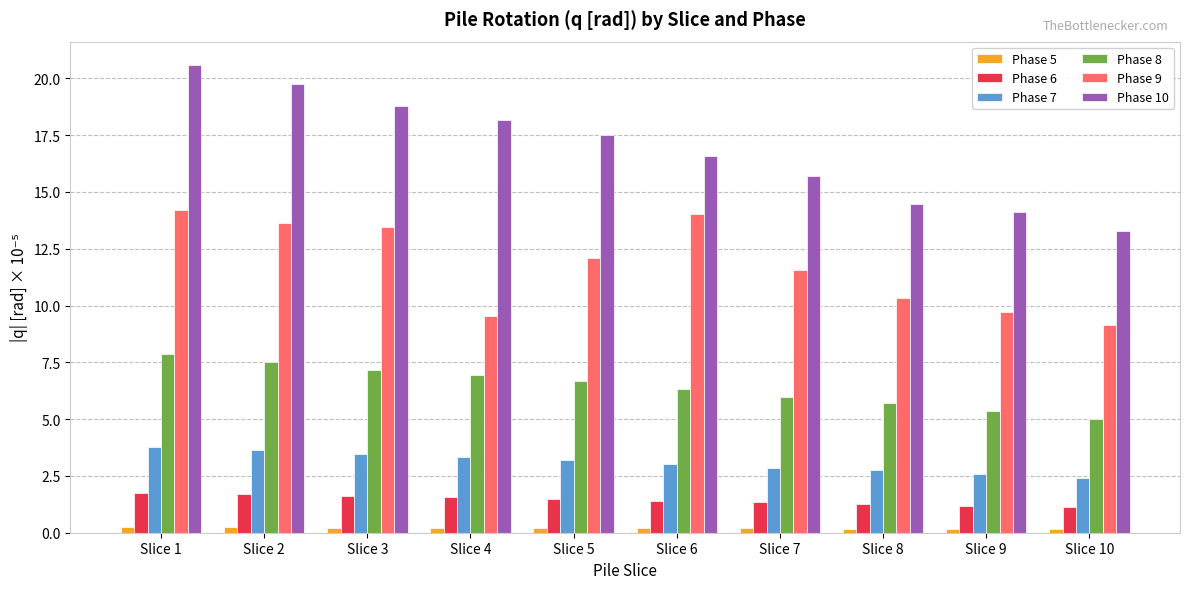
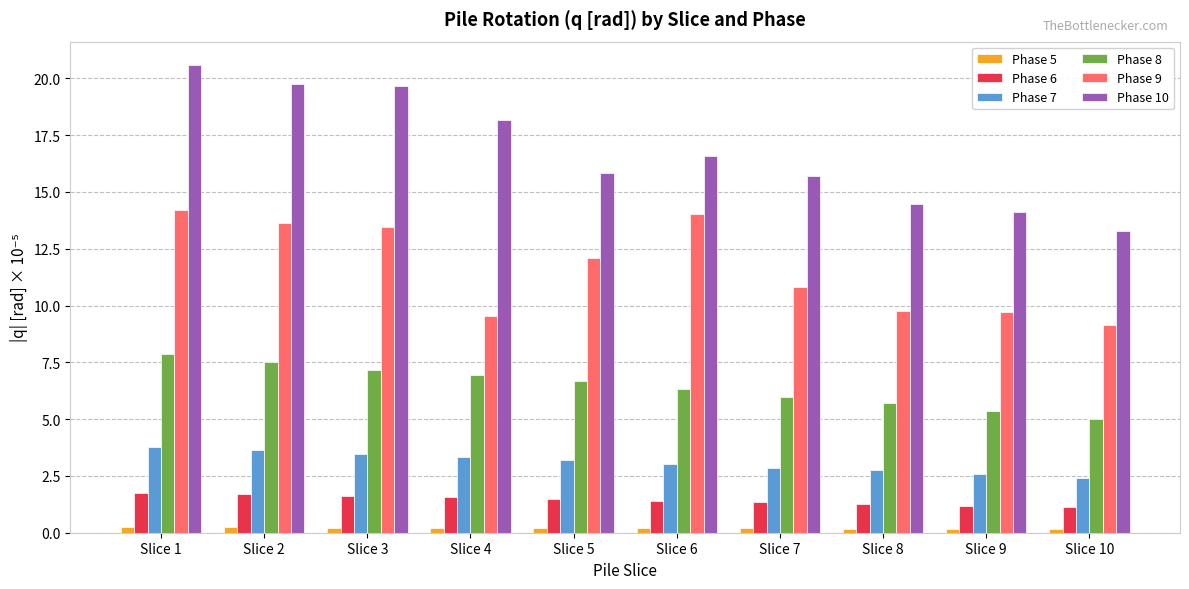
Phase 10, Slice 3: 18.8 -> 19.6
Phase 10, Slice 5: 17.5 -> 15.9
Phase 9, Slice 7: 11.6 -> 10.8
Phase 9, Slice 8: 10.3 -> 9.8
